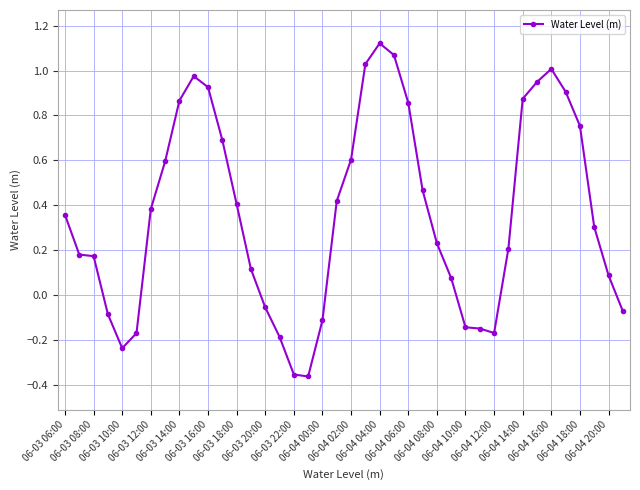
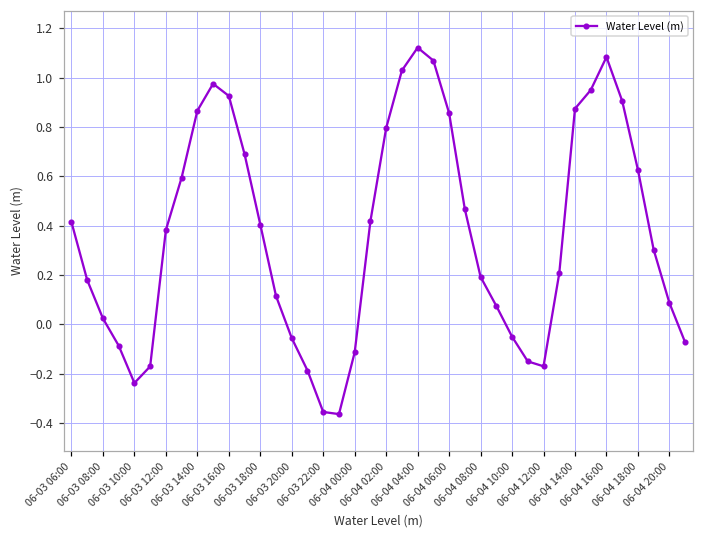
06-03 06:00: 0.36 -> 0.41
06-03 08:00: 0.17 -> 0.02
06-04 02:00: 0.60 -> 0.80
06-04 08:00: 0.23 -> 0.19
06-04 10:00: -0.14 -> -0.05
06-04 16:00: 1.01 -> 1.08
06-04 18:00: 0.75 -> 0.63
